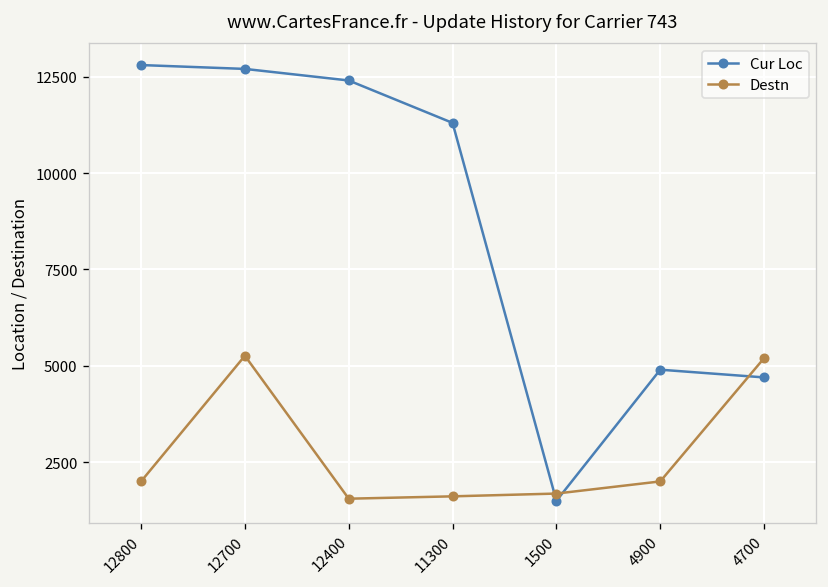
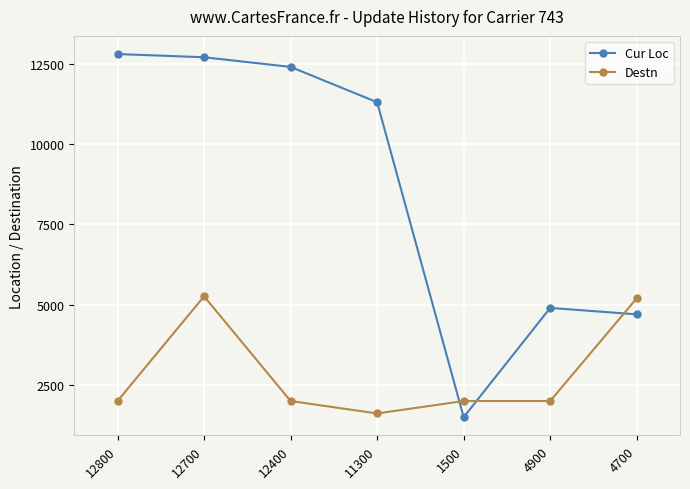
Destn, 12400: 1600 -> 2000
Destn, 1500: 1700 -> 2000
